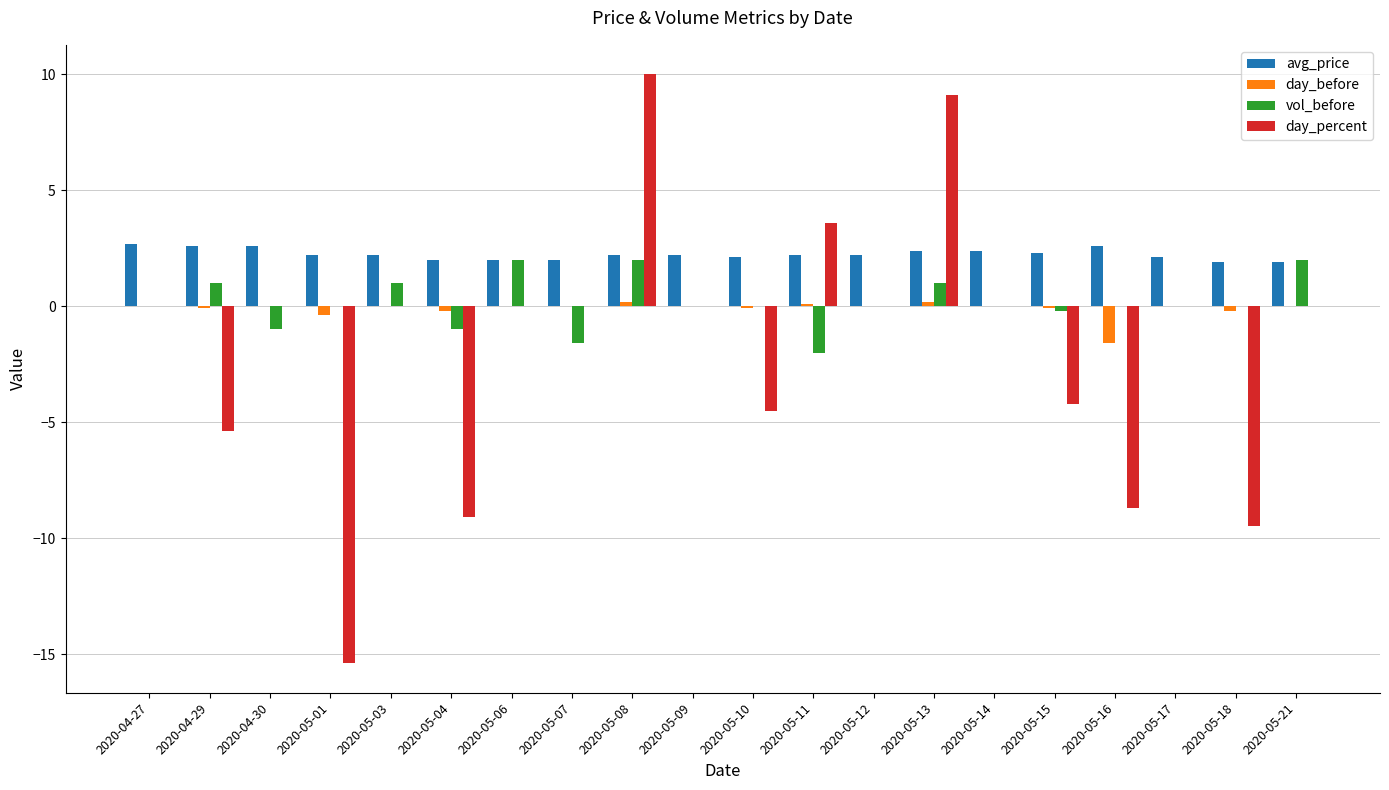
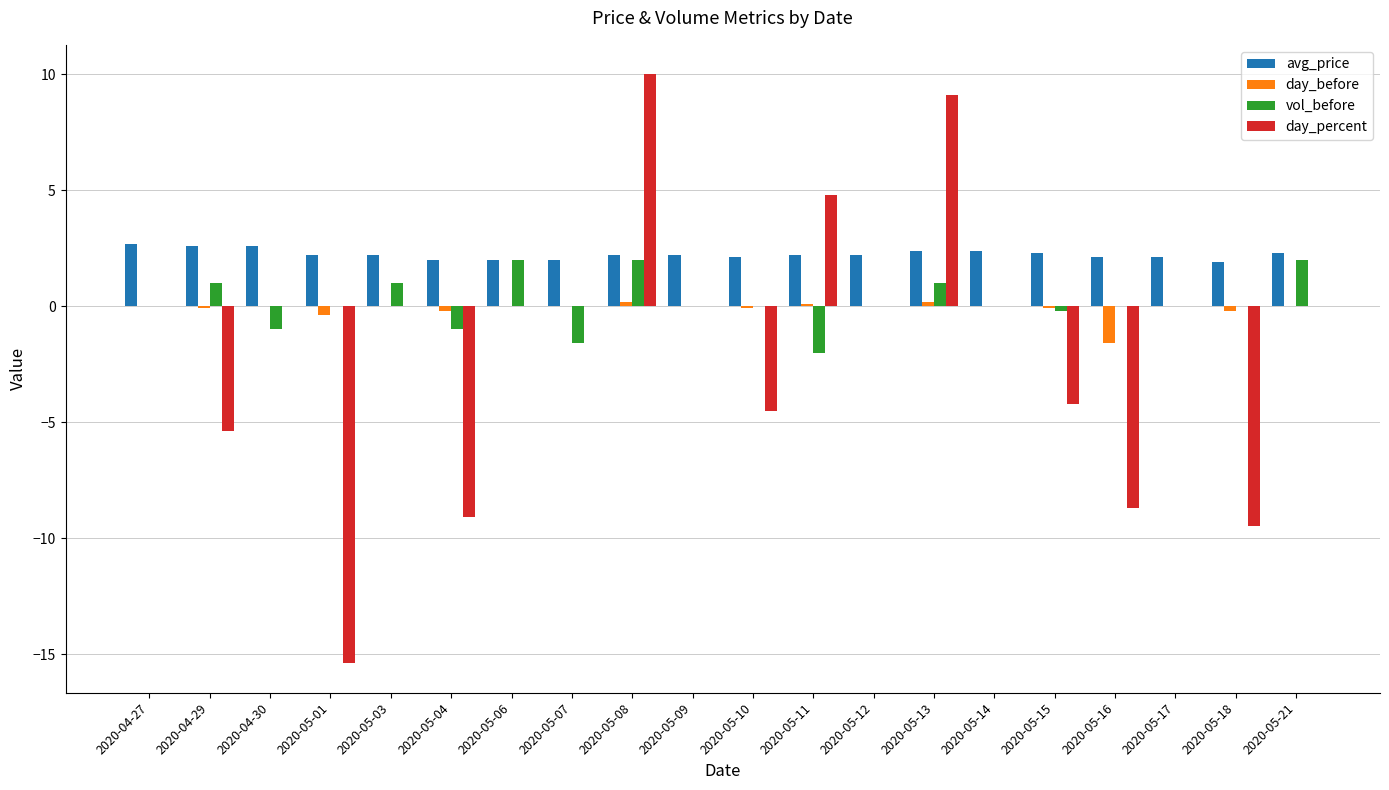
day_percent, 2020-05-11: 3.6 -> 4.8
avg_price, 2020-05-16: 2.6 -> 2.1
avg_price, 2020-05-21: 1.9 -> 2.3
